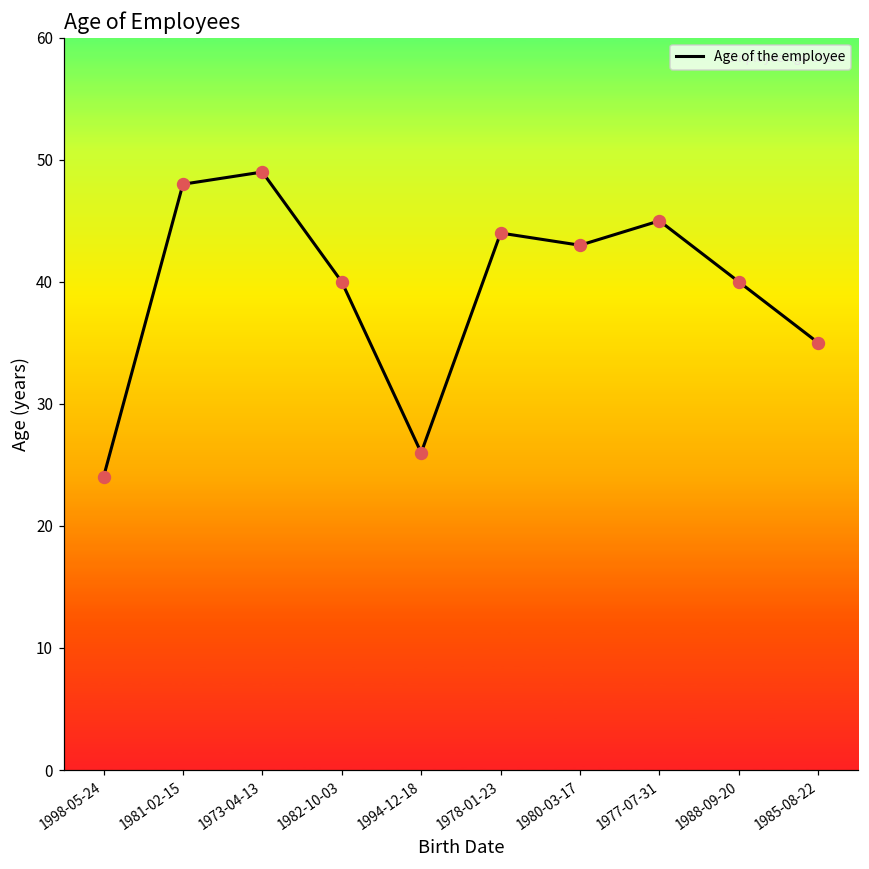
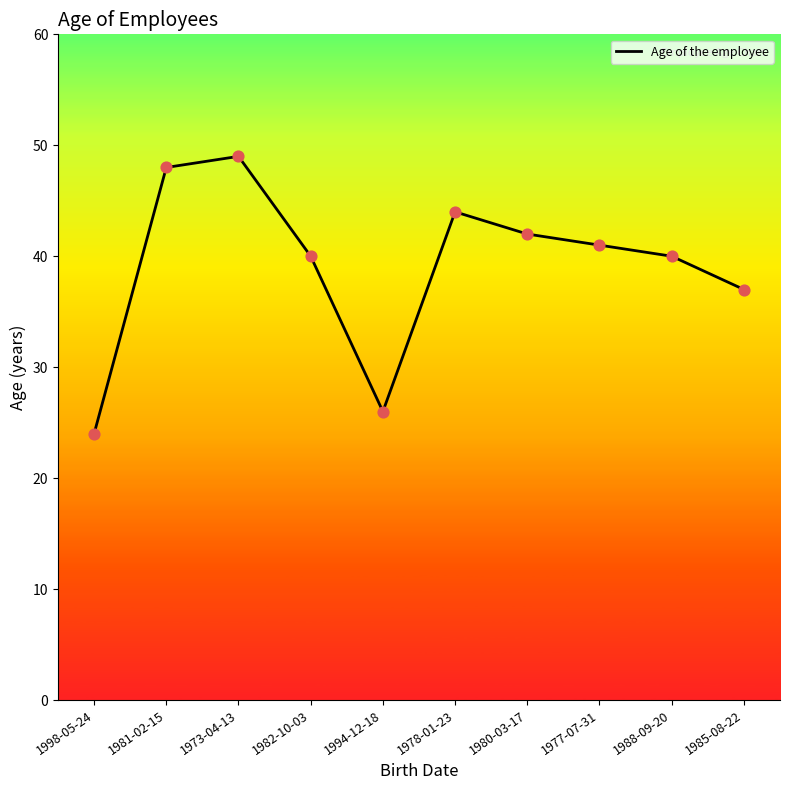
1980-03-17: 43 -> 42
1977-07-31: 45 -> 41
1985-08-22: 35 -> 37
